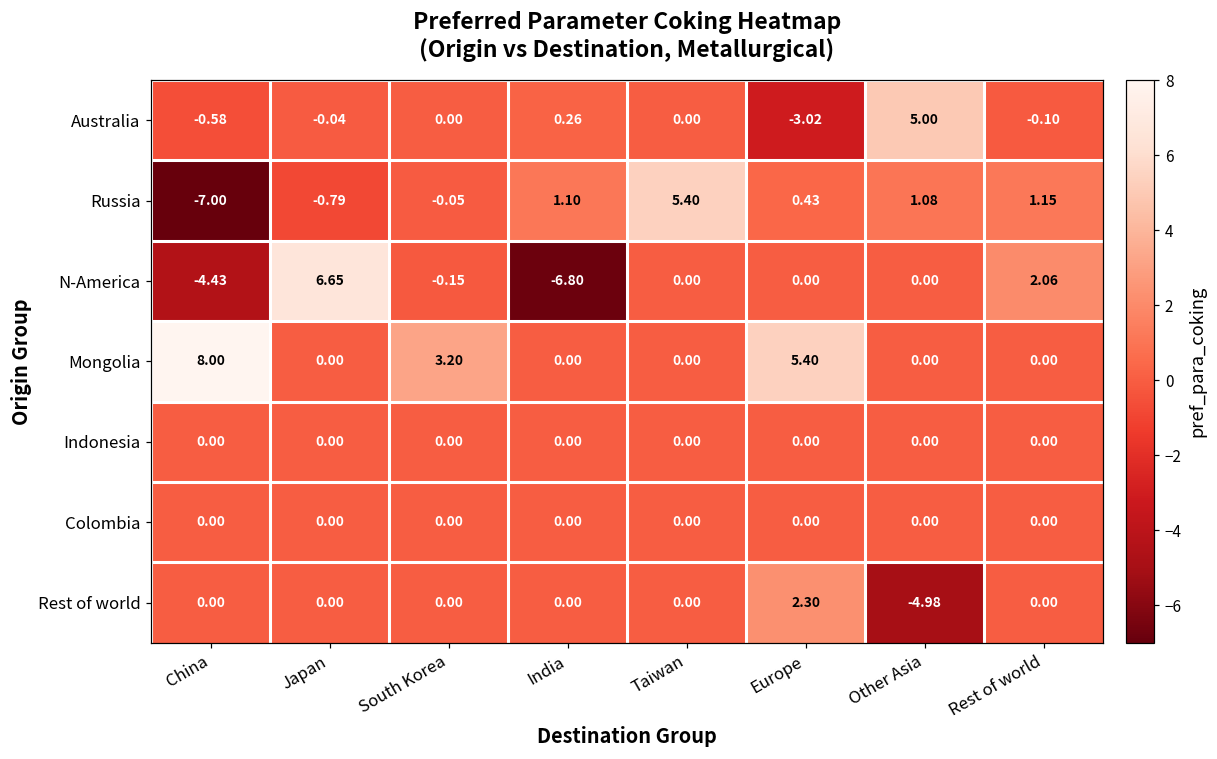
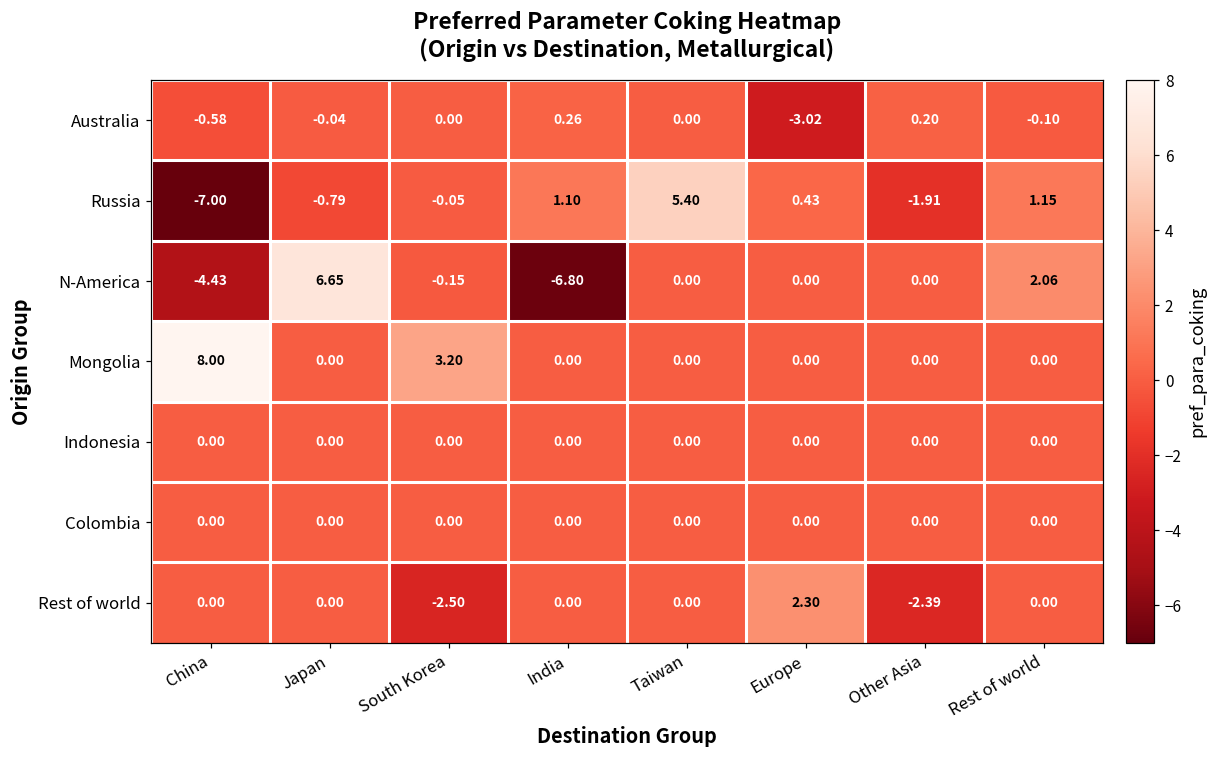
Australia, Other Asia: 5.00 -> 0.20
Russia, Other Asia: 1.08 -> -1.91
Mongolia, Europe: 5.40 -> 0.00
Rest of world, South Korea: 0.00 -> -2.50
Rest of world, Other Asia: -4.98 -> -2.39
